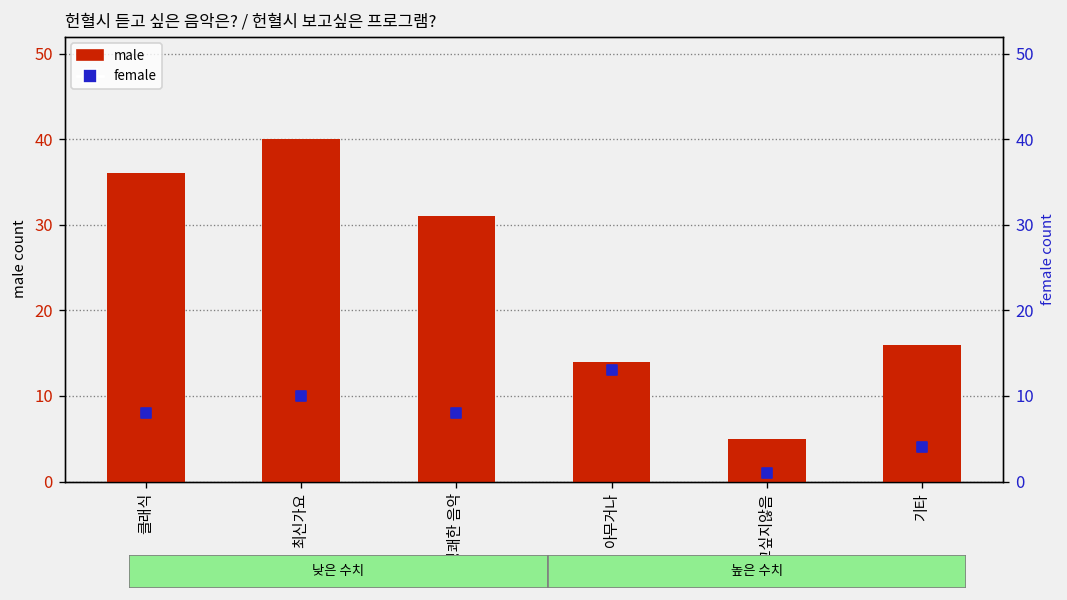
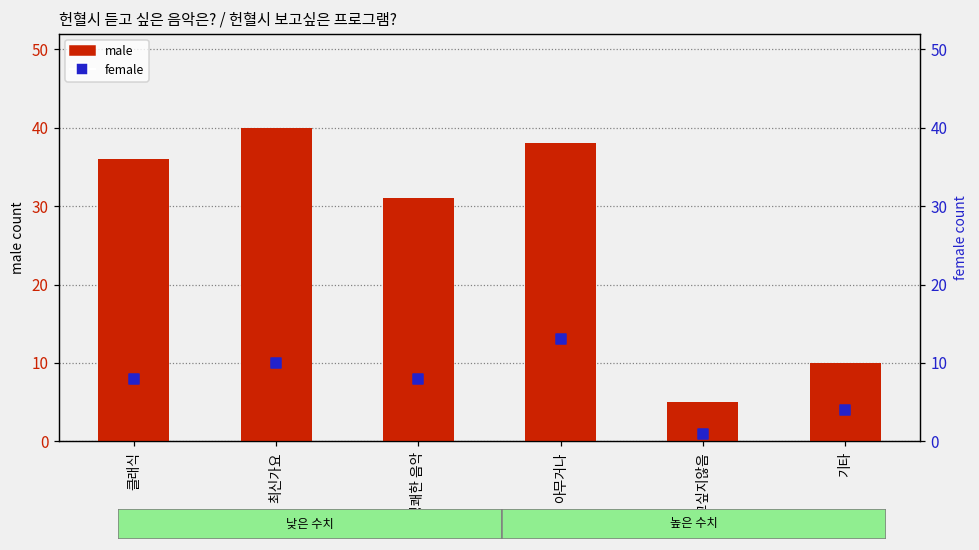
male, 아무거나: 14 -> 38
male, 기타: 16 -> 10
